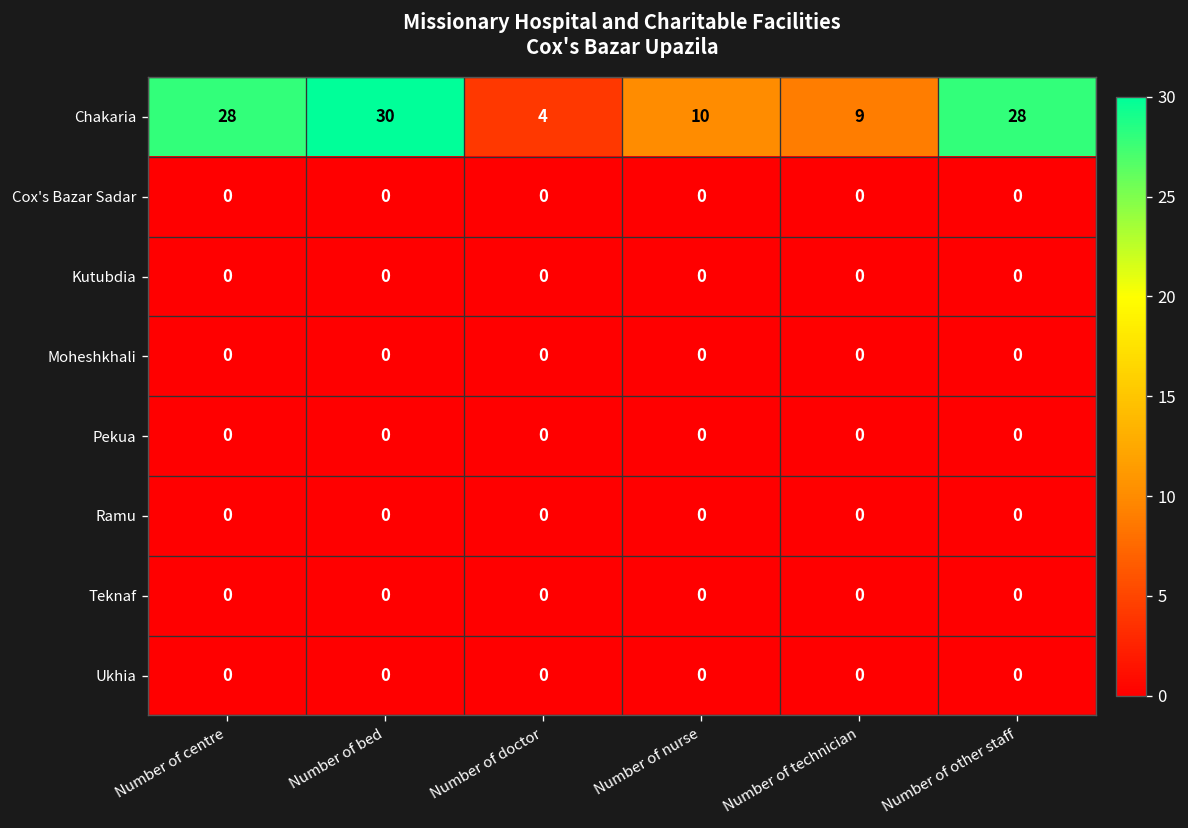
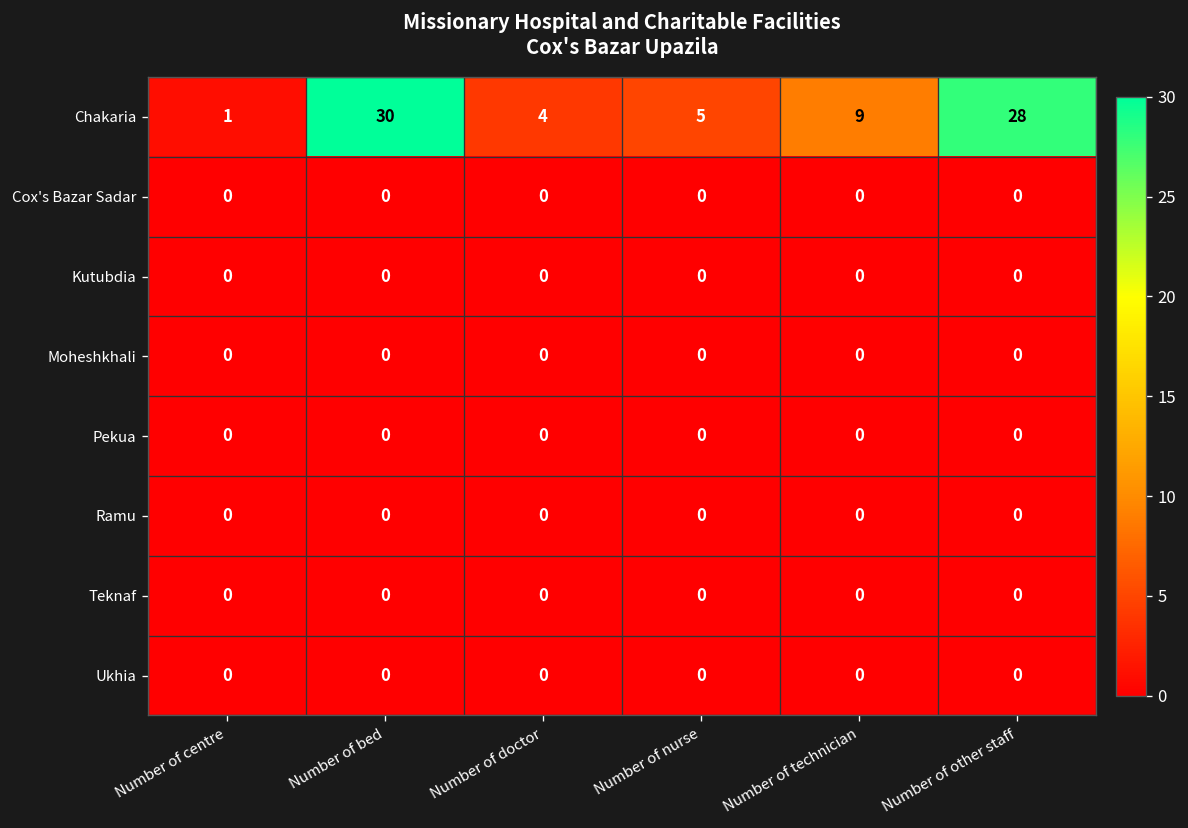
Chakaria, Number of centre: 28 -> 1
Chakaria, Number of nurse: 10 -> 5
